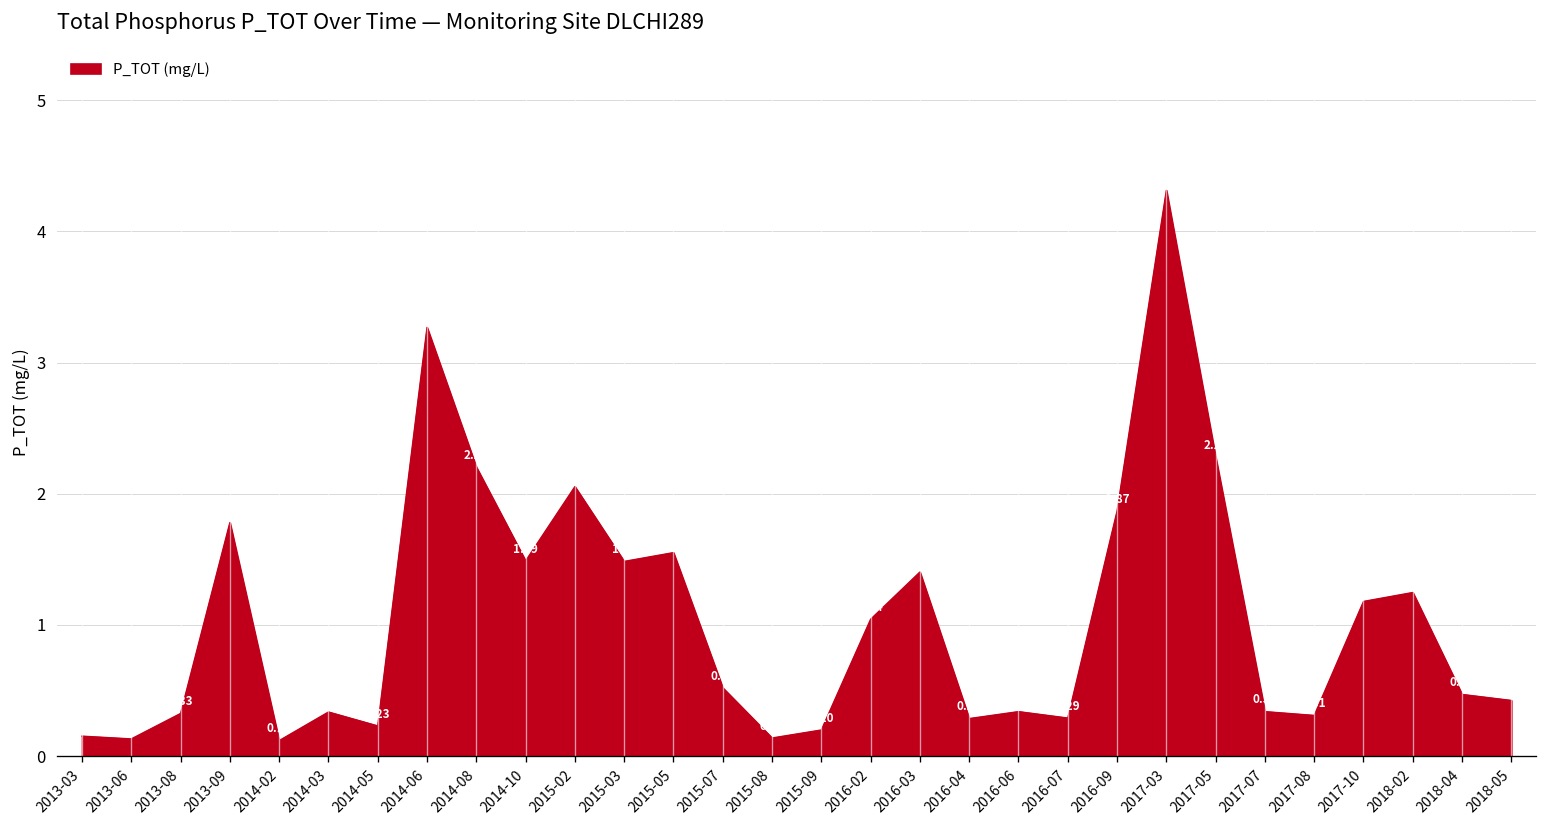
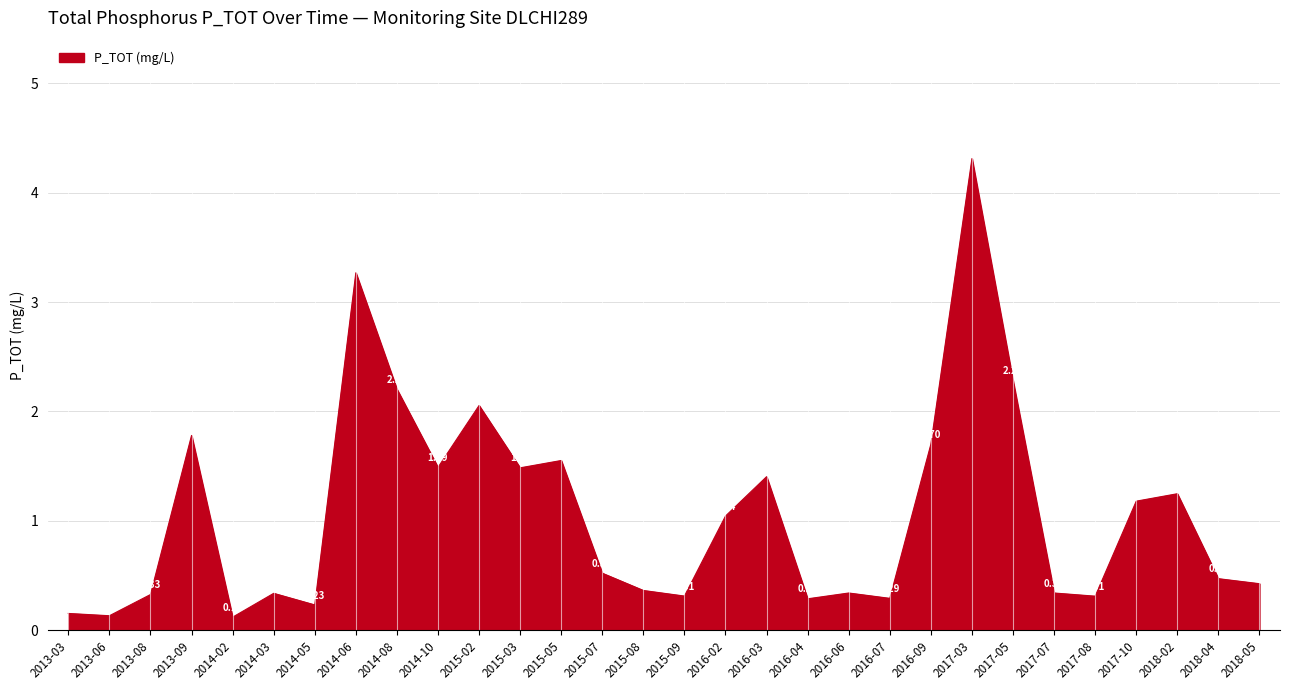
2015-08: 0.14 -> 0.36
2015-09: 0.20 -> 0.31
2016-09: 1.87 -> 1.70
